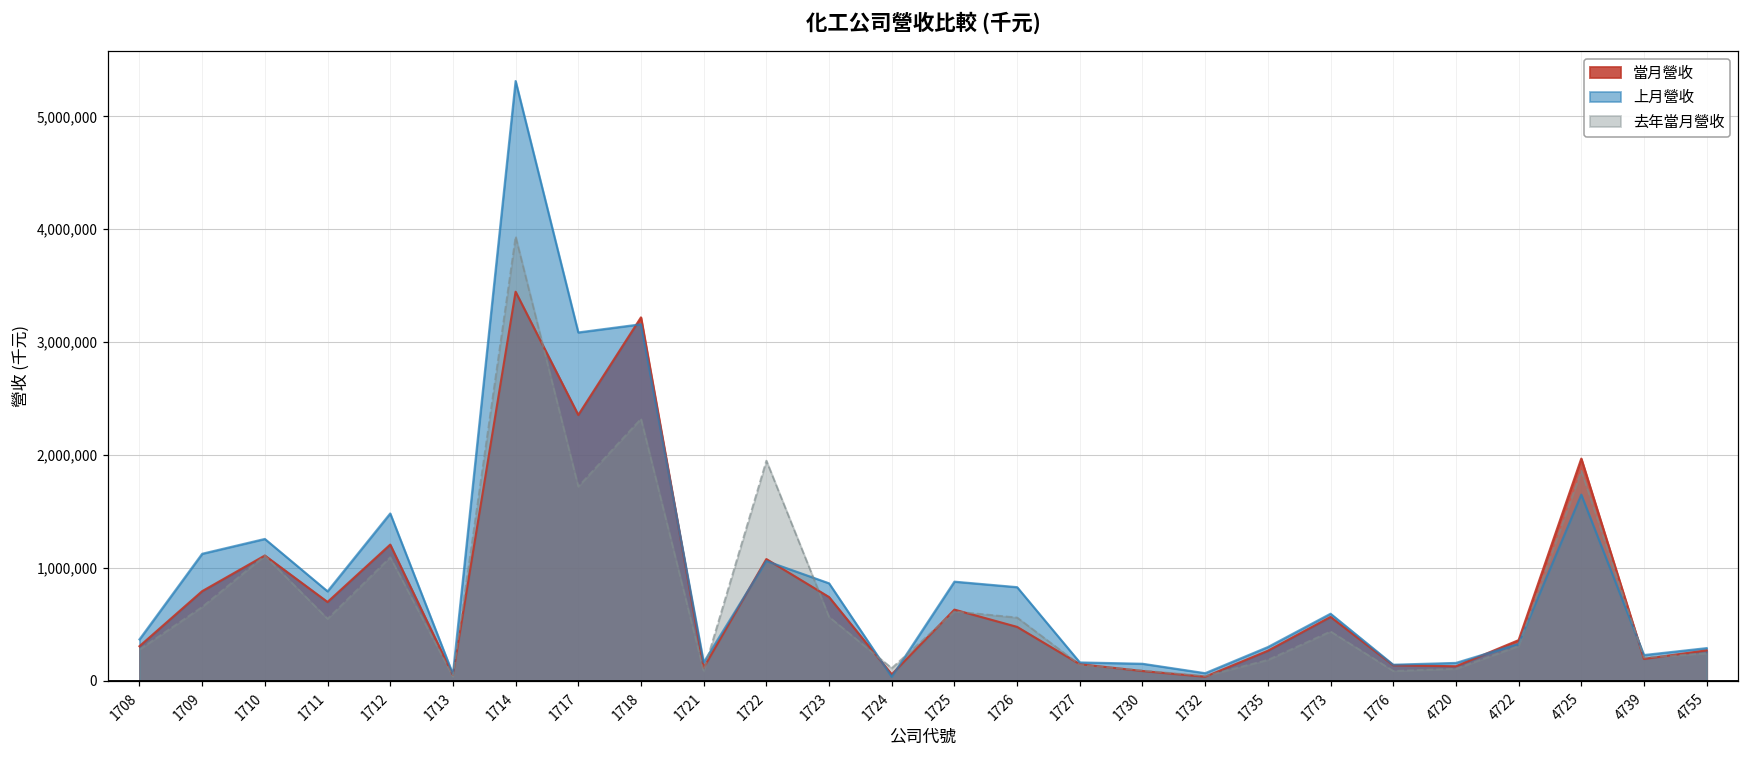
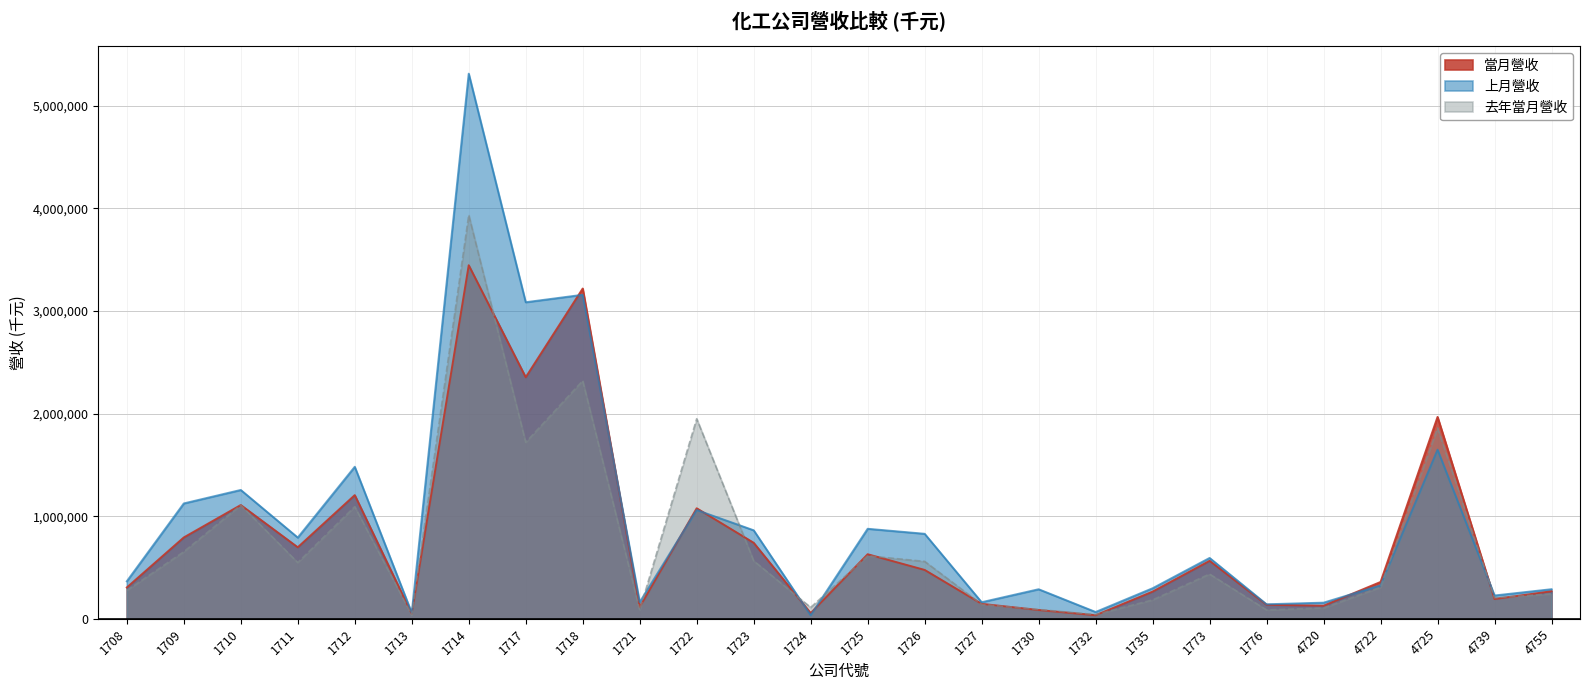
上月營收, 1730: 150,000 -> 290,000
